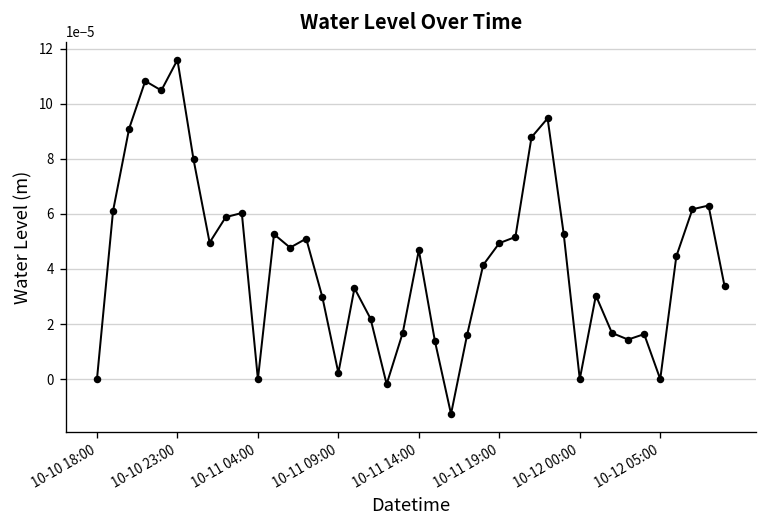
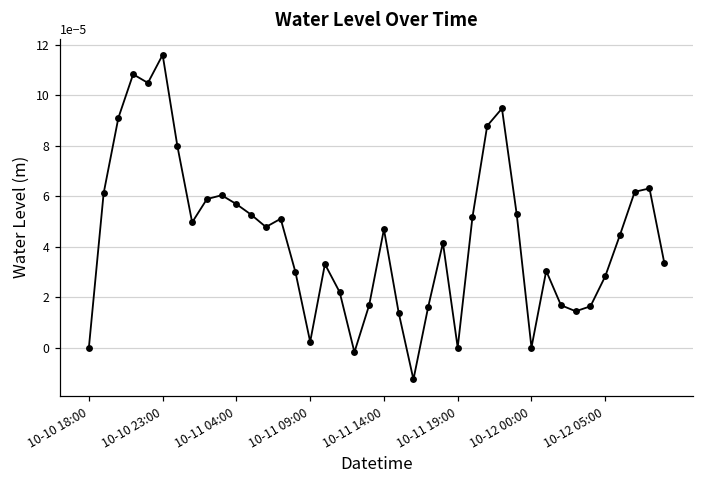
10-11 04:00: 0.0000 -> 0.0001
10-11 19:00: 0.00005 -> 0.00000
10-12 05:00: 0.00000 -> 0.00003
